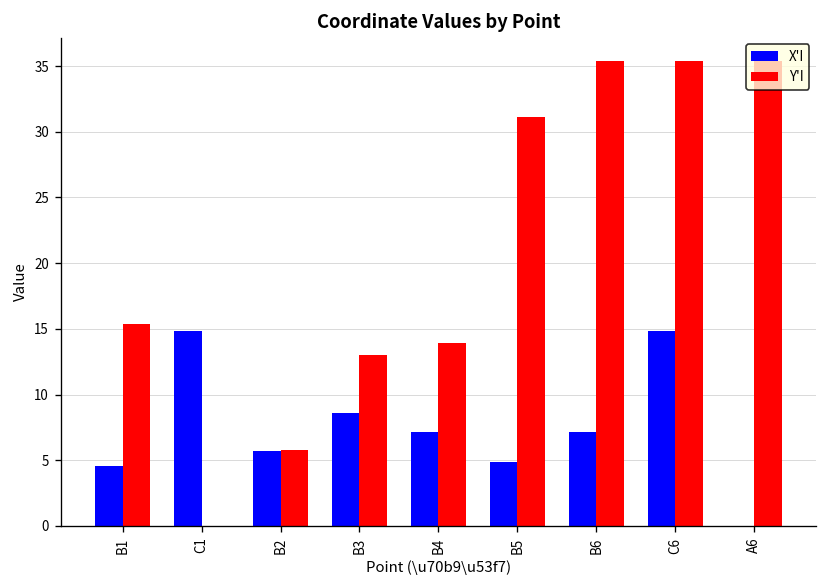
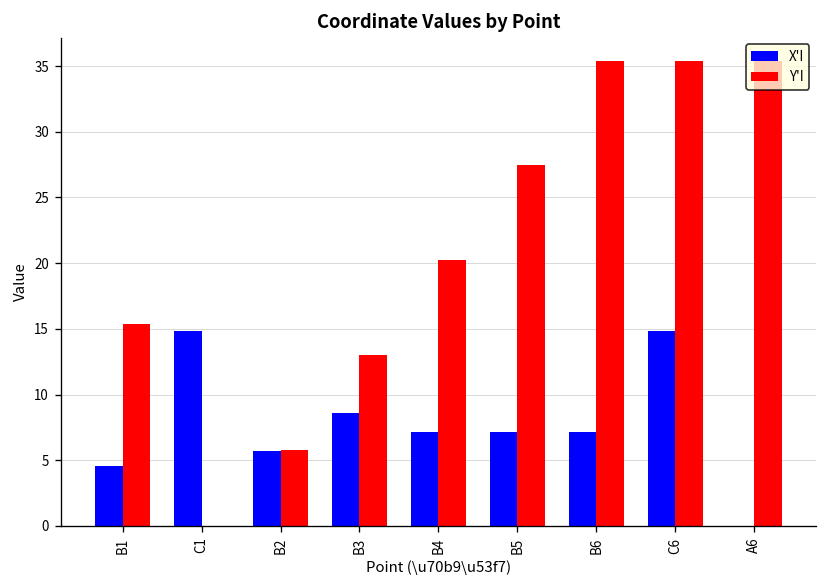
Y'I, B4: 13.9 -> 20.3
X'I, B5: 4.8 -> 7.1
Y'I, B5: 31.1 -> 27.5
